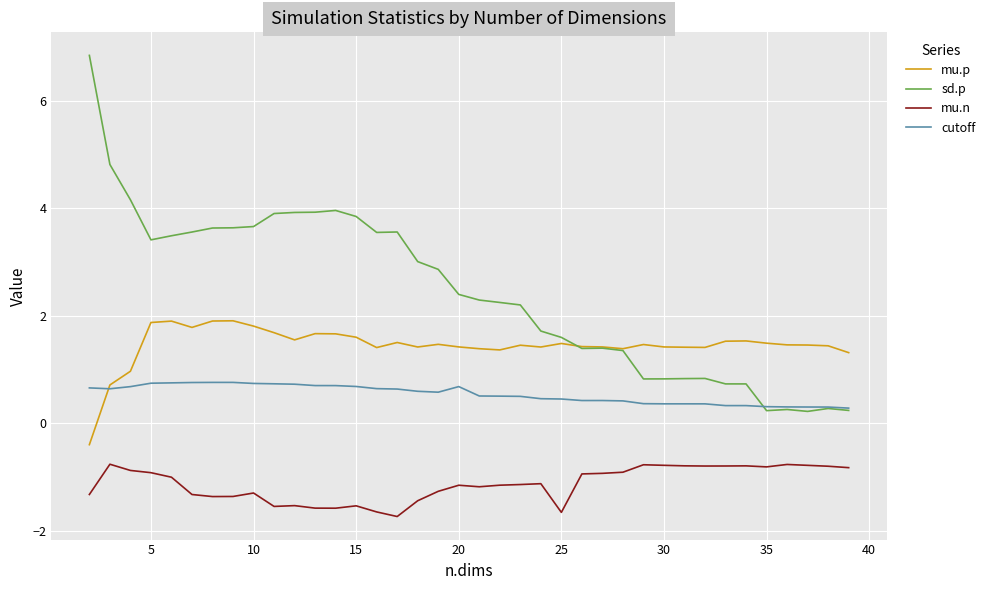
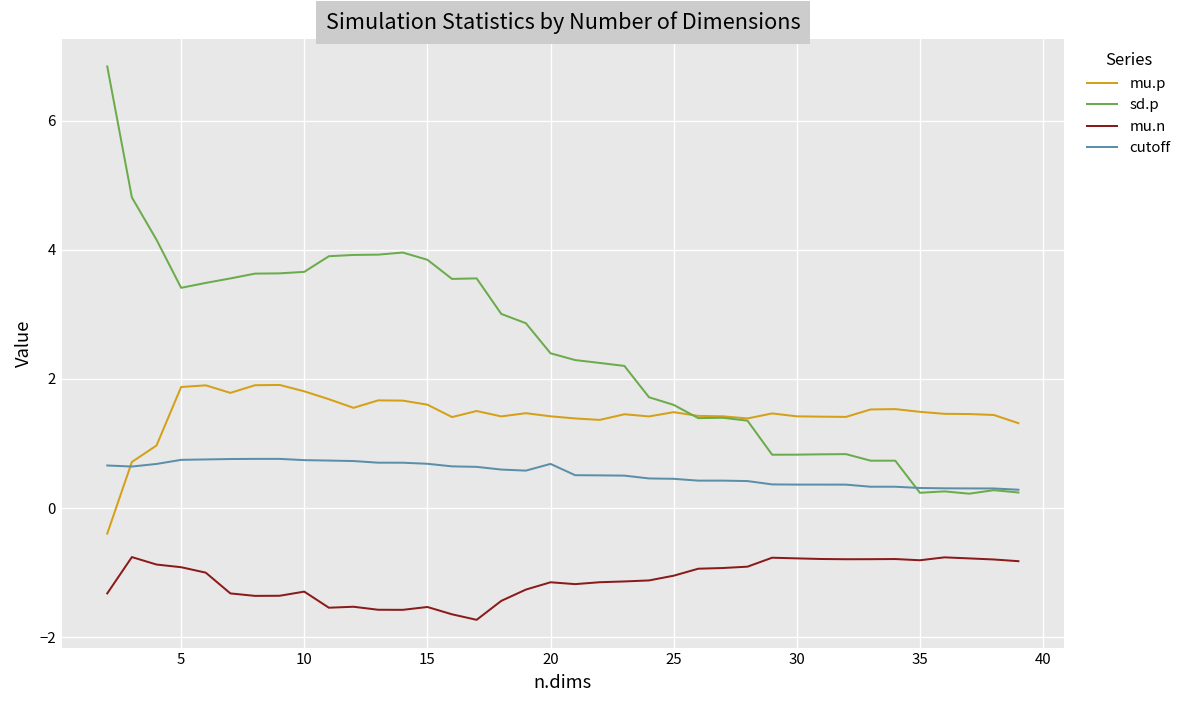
mu.n, 25: -1.7 -> -1.0
